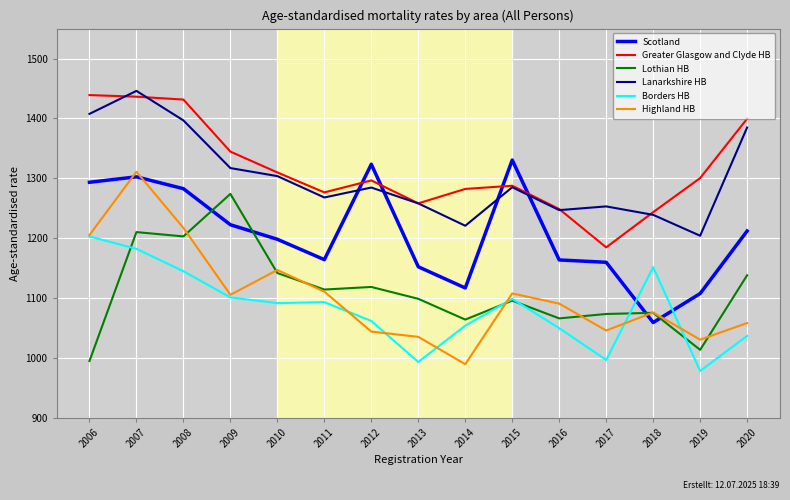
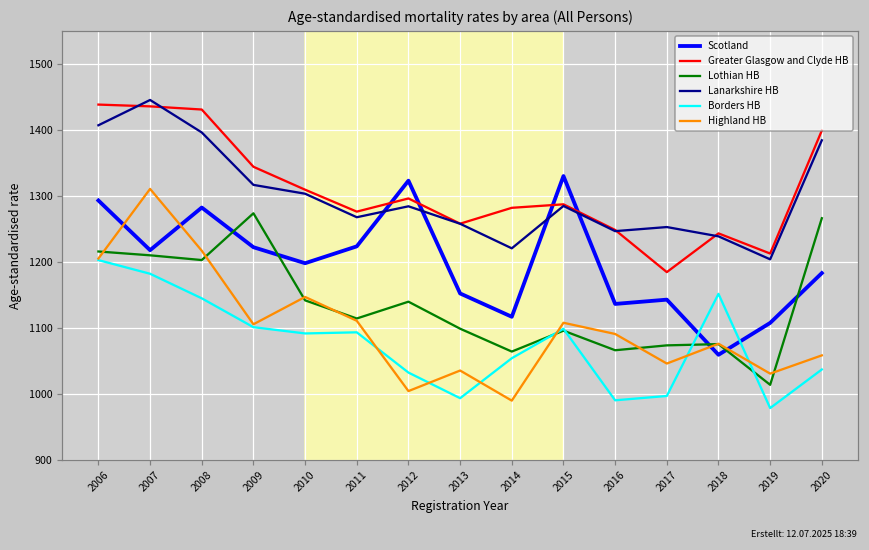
Lothian HB, 2006: 990 -> 1220
Scotland, 2007: 1300 -> 1220
Scotland, 2011: 1160 -> 1220
Lothian HB, 2012: 1120 -> 1140
Borders HB, 2012: 1060 -> 1030
Highland HB, 2012: 1040 -> 1000
Scotland, 2016: 1160 -> 1140
Borders HB, 2016: 1050 -> 990
Scotland, 2017: 1160 -> 1140
Greater Glasgow and Clyde HB, 2019: 1300 -> 1210
Scotland, 2020: 1210 -> 1180
Lothian HB, 2020: 1140 -> 1270
